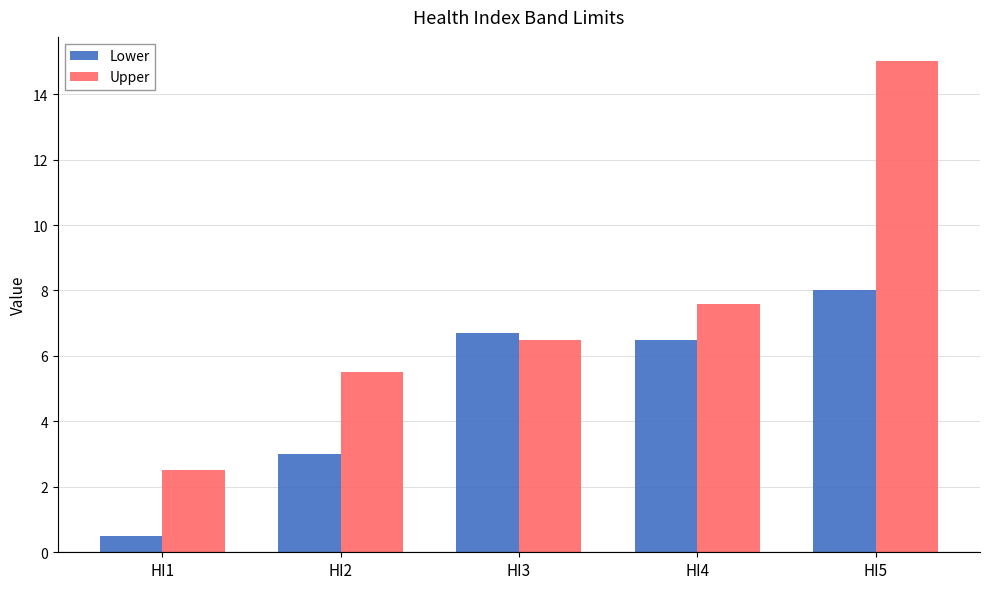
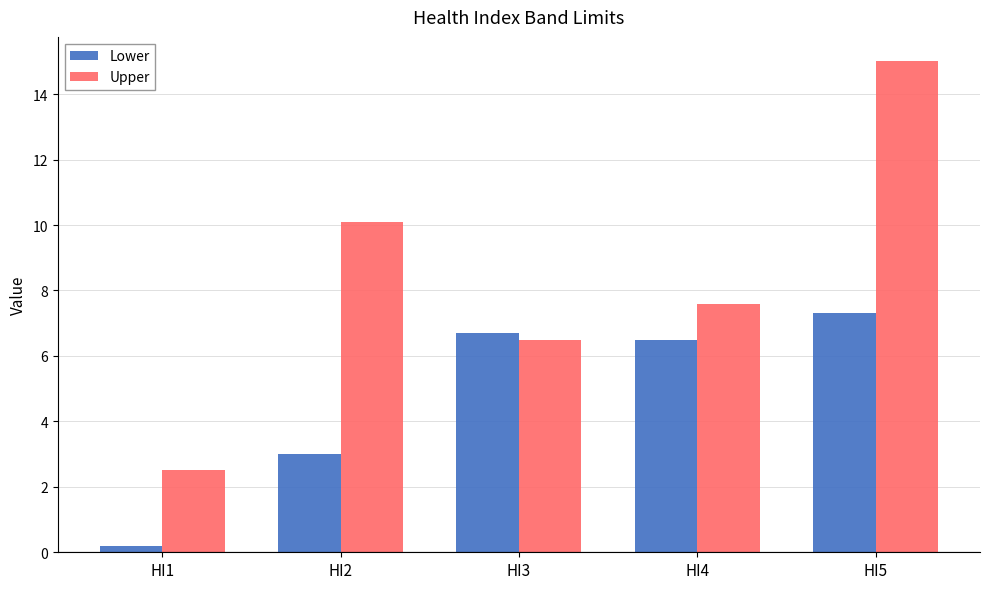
Lower, HI1: 0.5 -> 0.2
Upper, HI2: 5.5 -> 10.1
Lower, HI5: 8.0 -> 7.3
